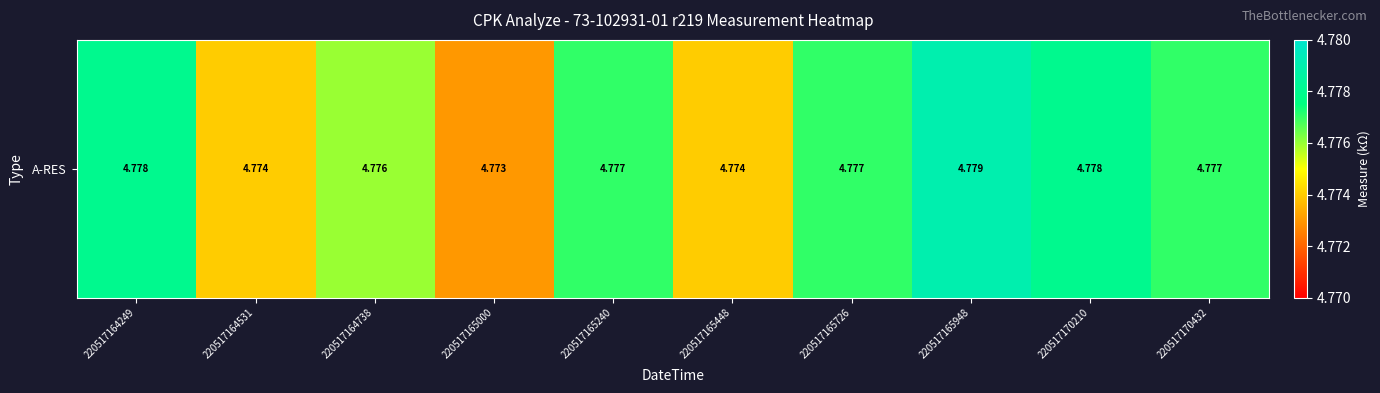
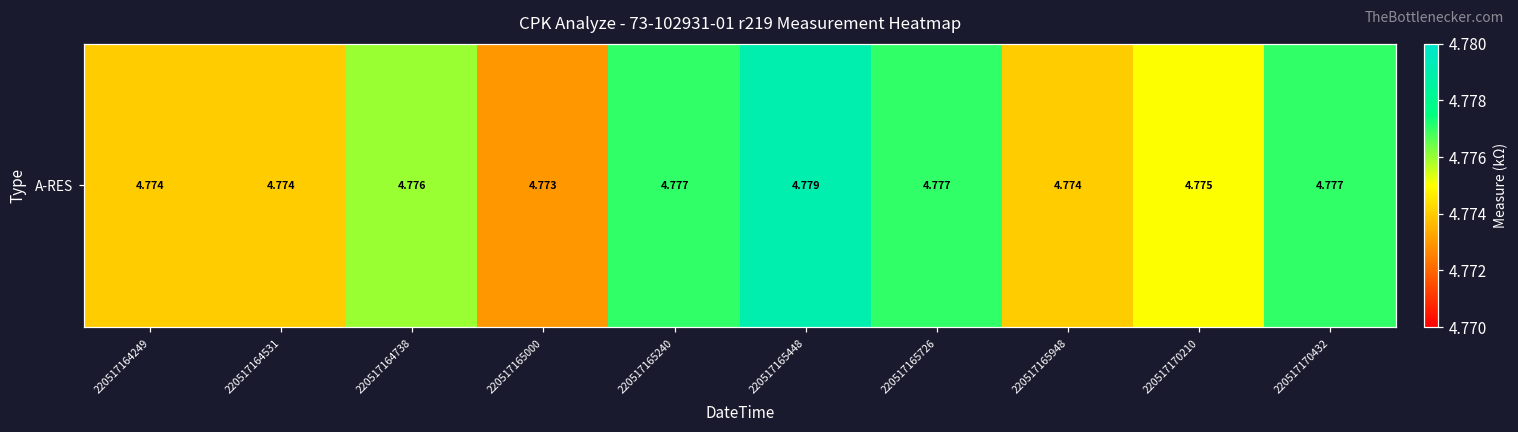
A-RES, 220517164249: 4.778 -> 4.774
A-RES, 220517165448: 4.774 -> 4.779
A-RES, 220517165948: 4.779 -> 4.774
A-RES, 220517170210: 4.778 -> 4.775
